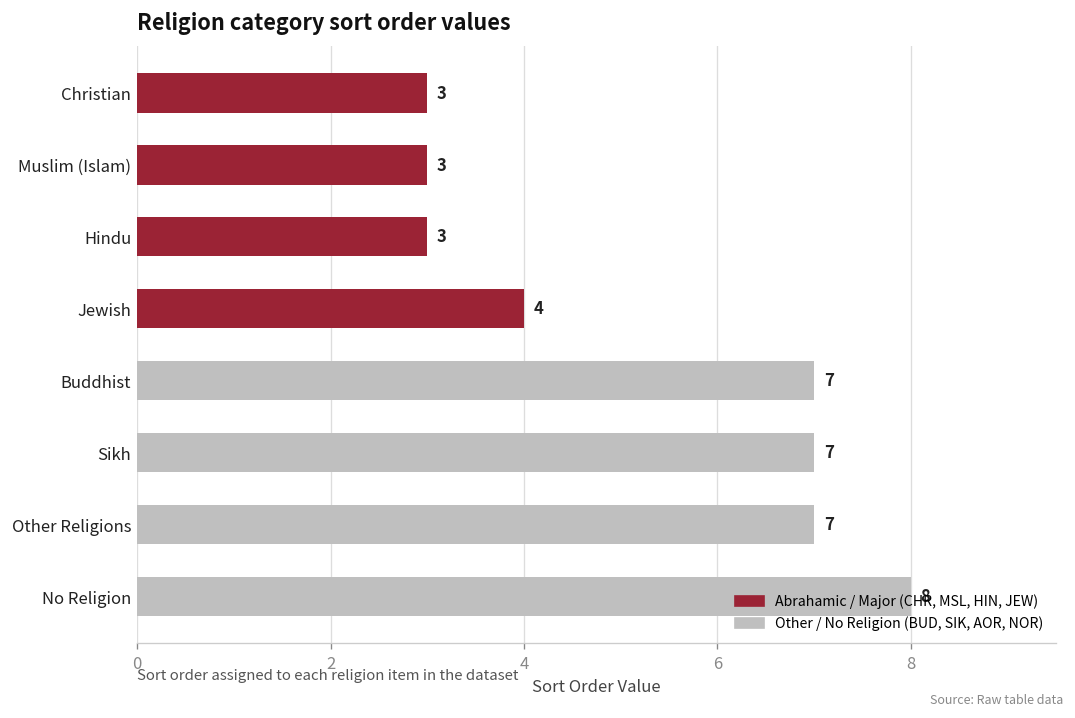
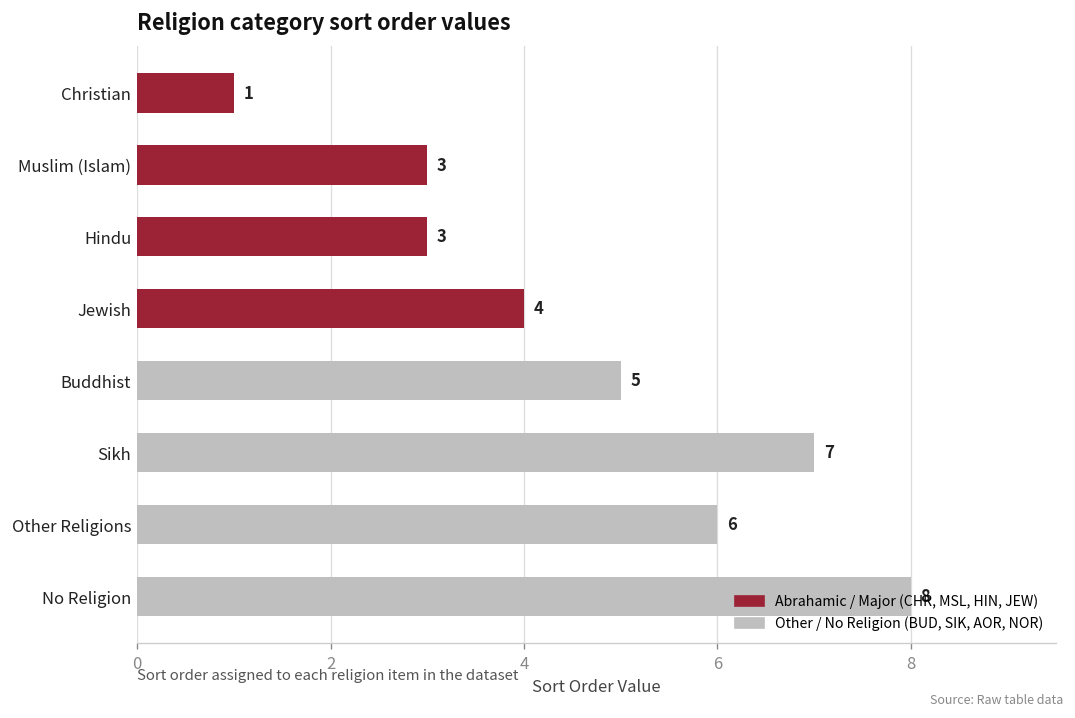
Christian: 3 -> 1
Buddhist: 7 -> 5
Other Religions: 7 -> 6
